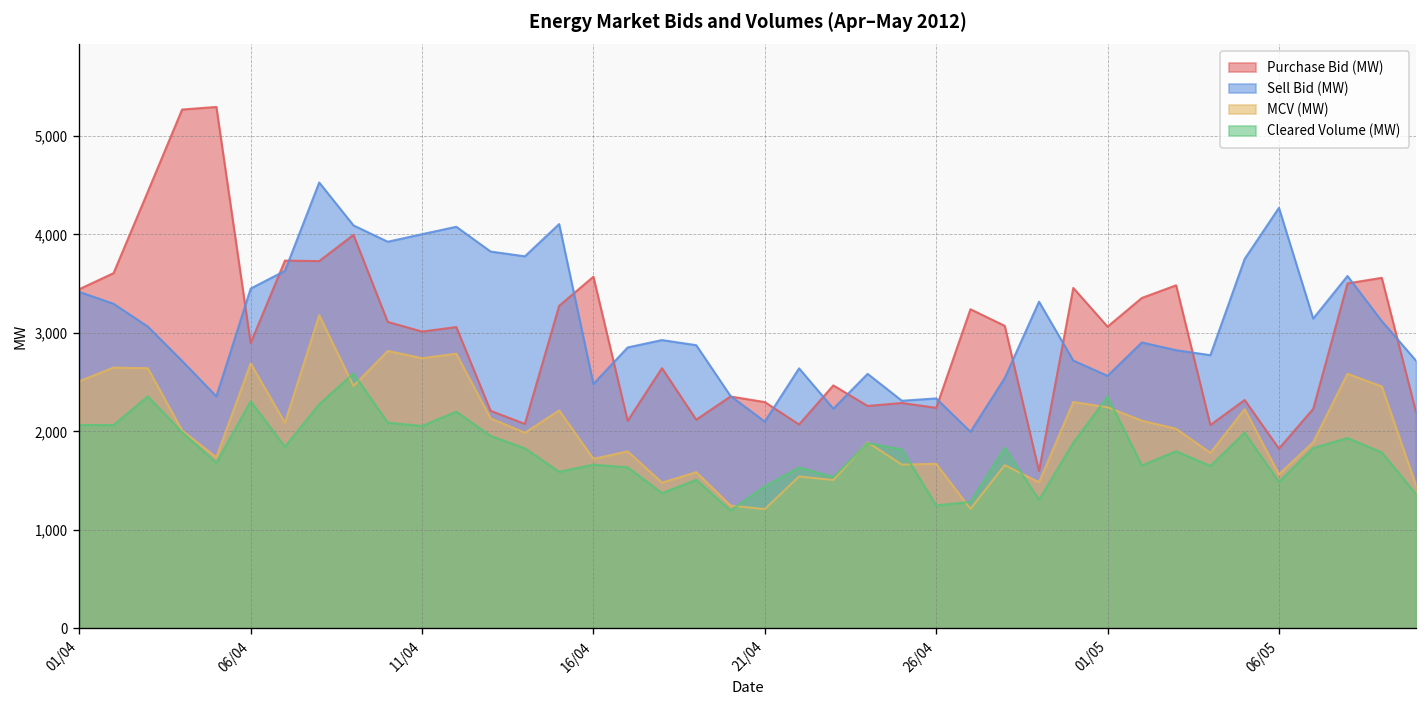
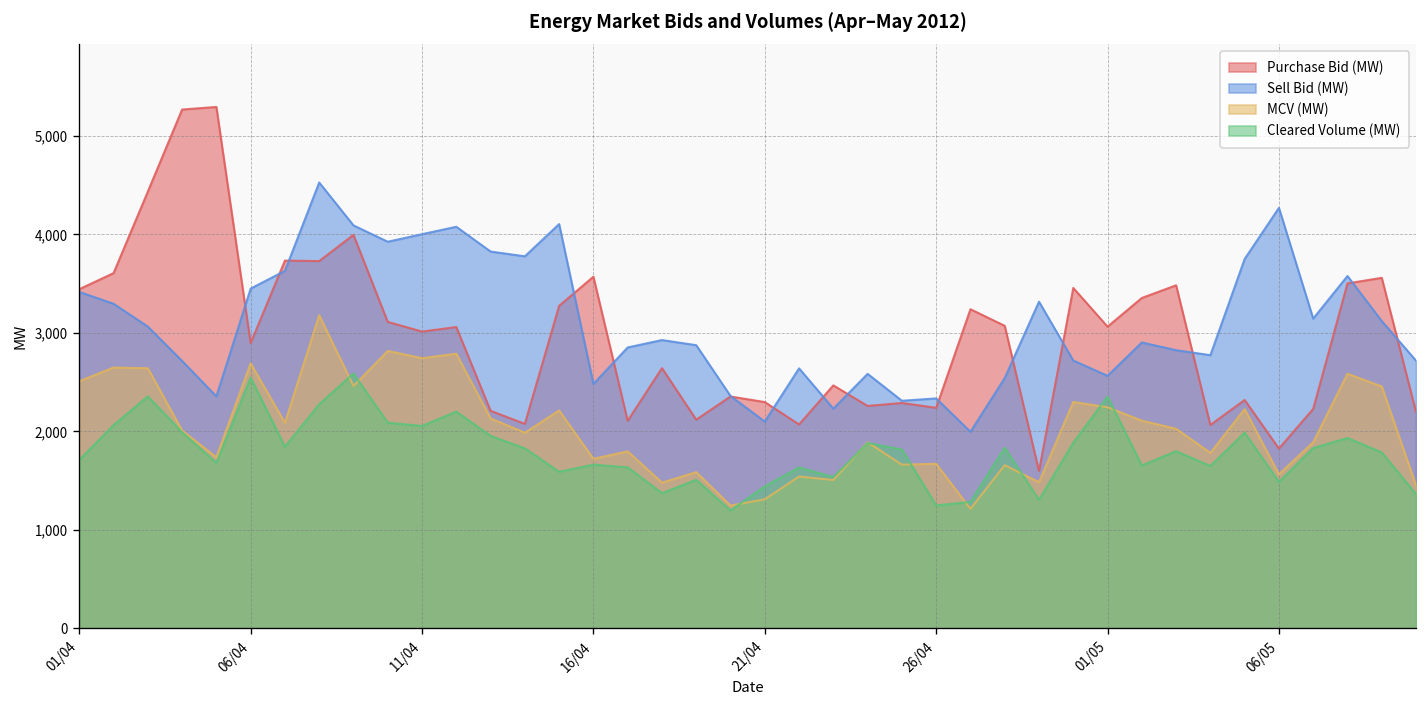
Cleared Volume (MW), 01/04: 2,100 -> 1,700
Cleared Volume (MW), 06/04: 2,300 -> 2,500
MCV (MW), 21/04: 1,200 -> 1,300
